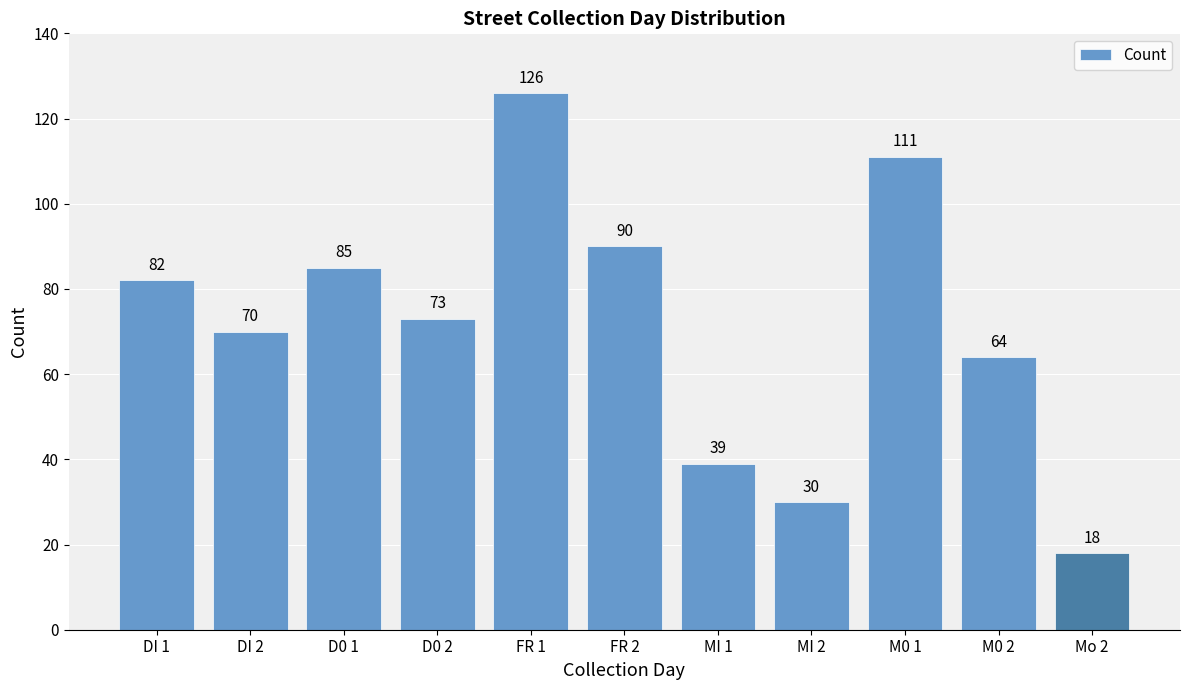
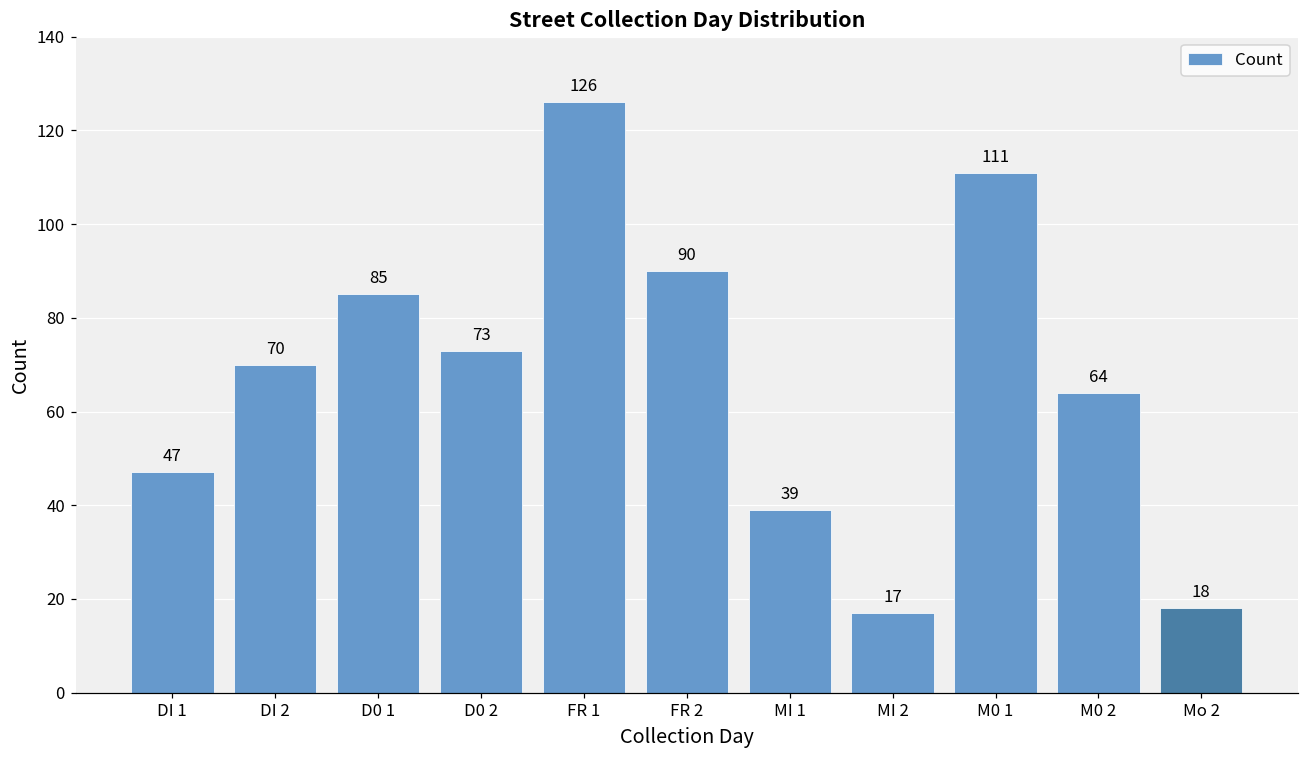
DI 1: 82 -> 47
MI 2: 30 -> 17
